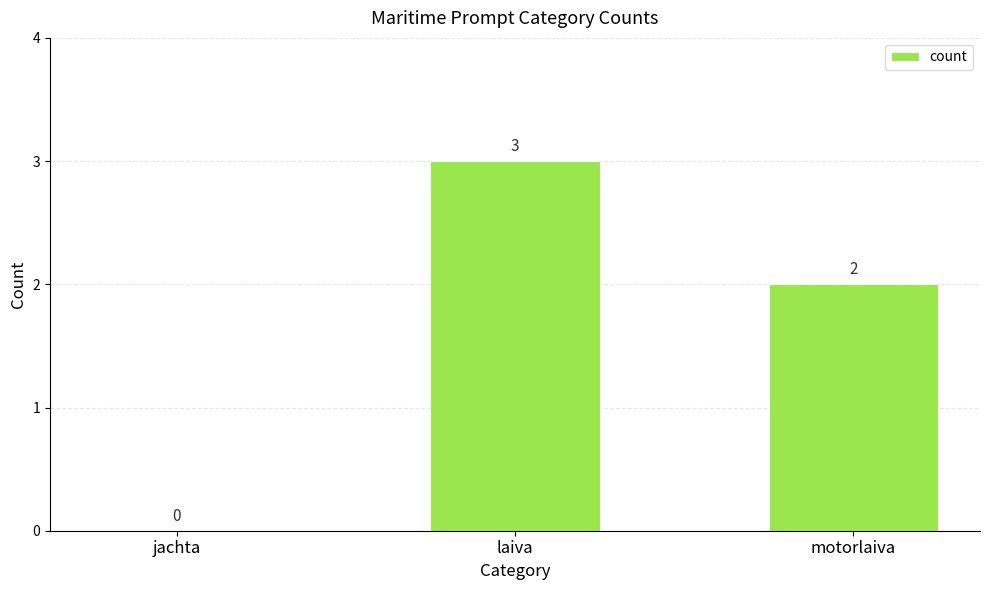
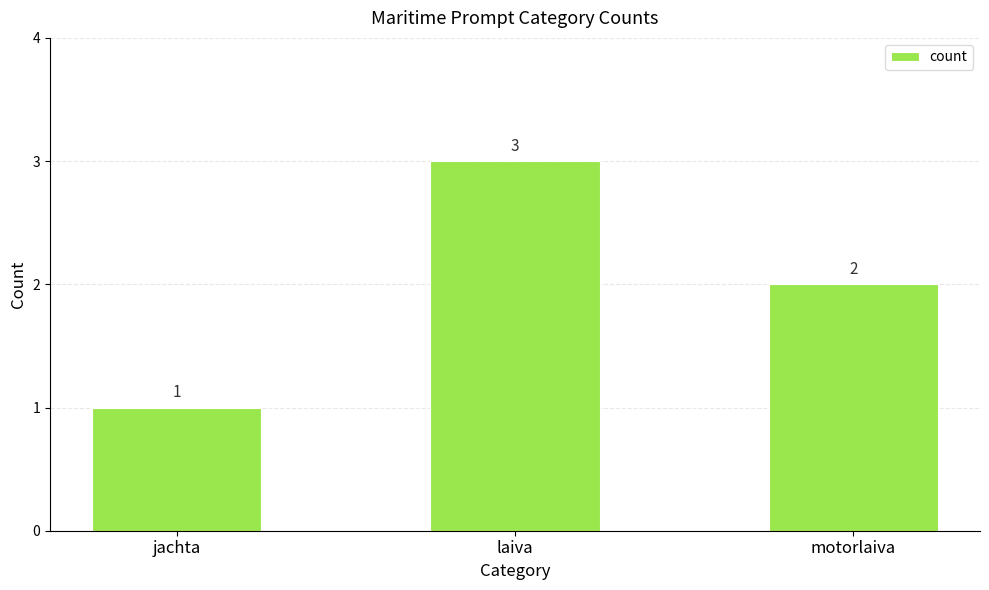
jachta: 0 -> 1
